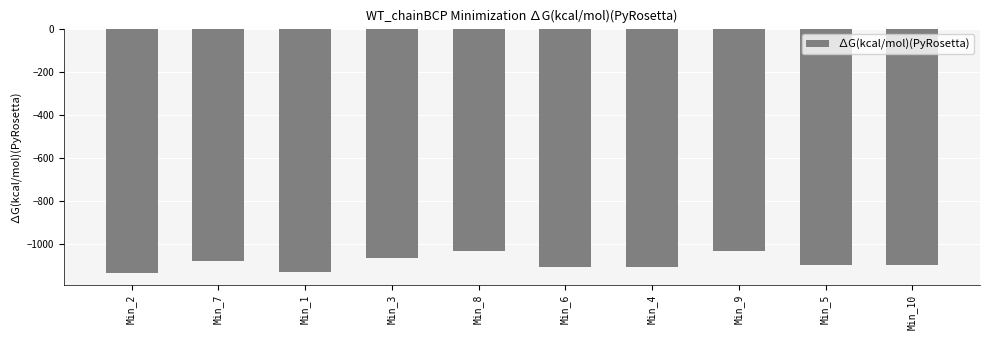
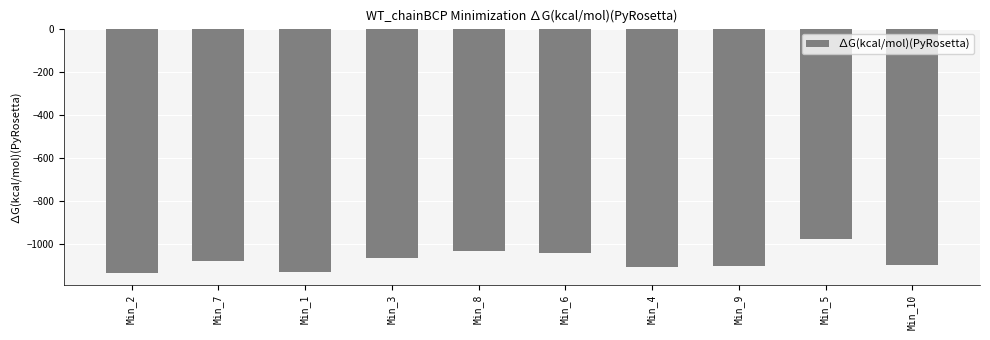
Min_6: -1110 -> -1040
Min_9: -1030 -> -1100
Min_5: -1100 -> -980
